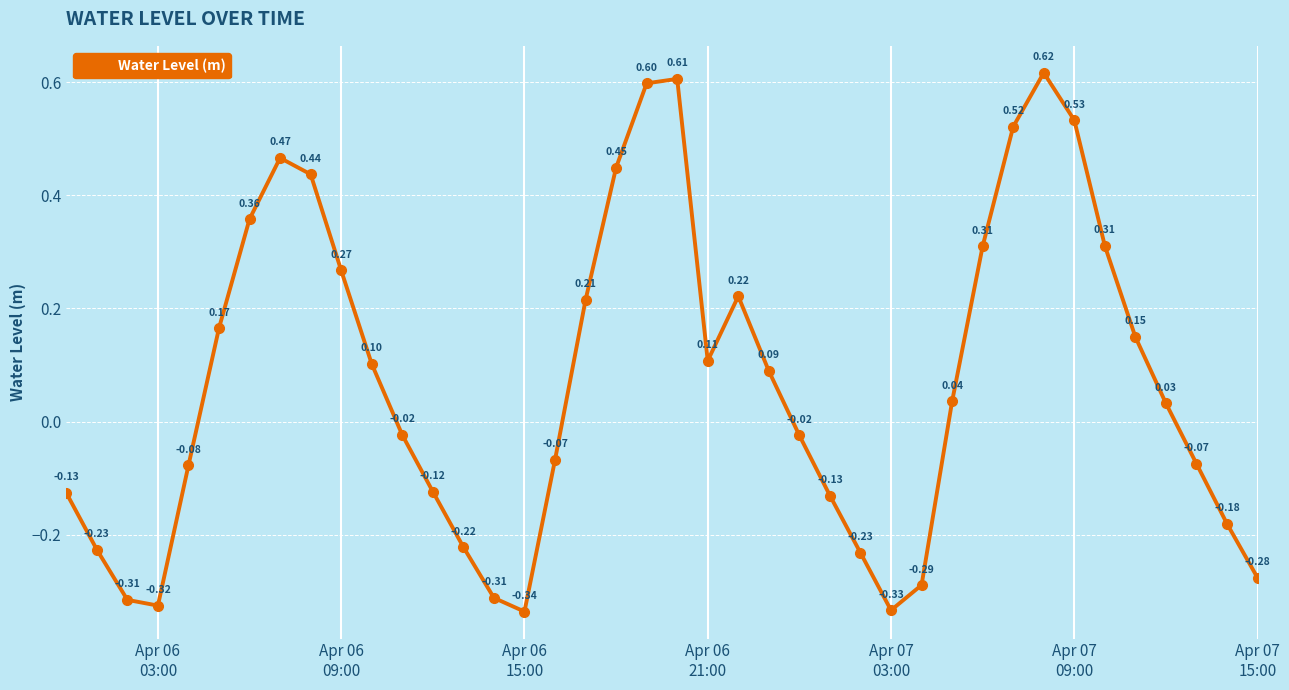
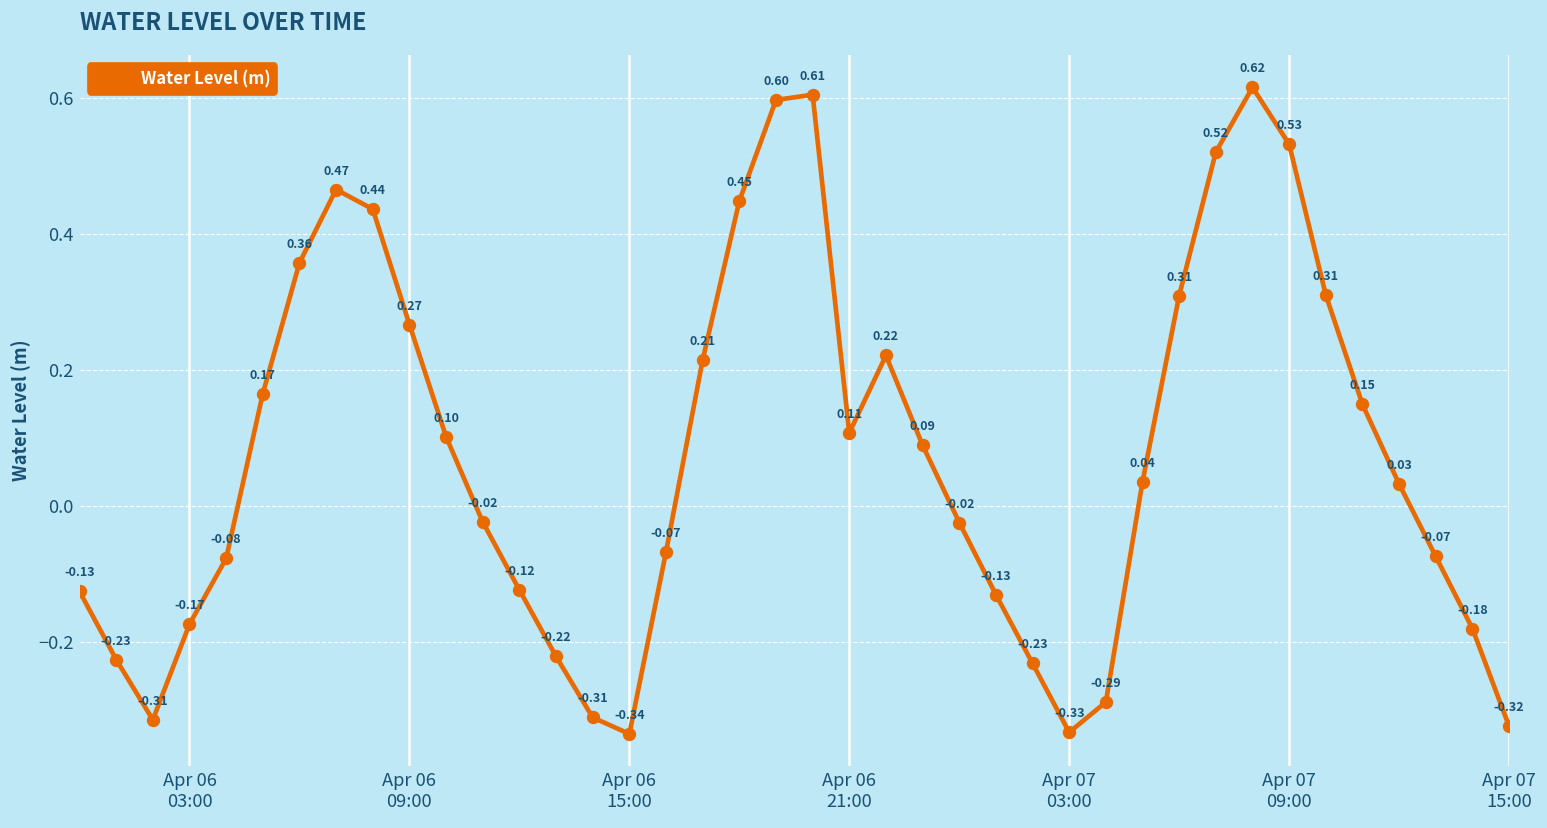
Apr 06 03:00: -0.32 -> -0.17
Apr 07 15:00: -0.28 -> -0.32
